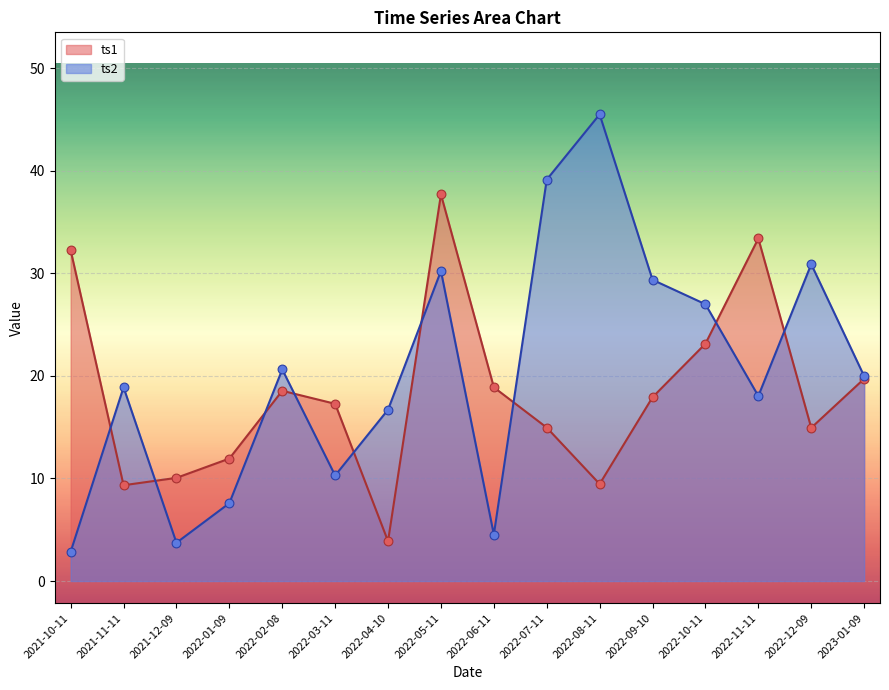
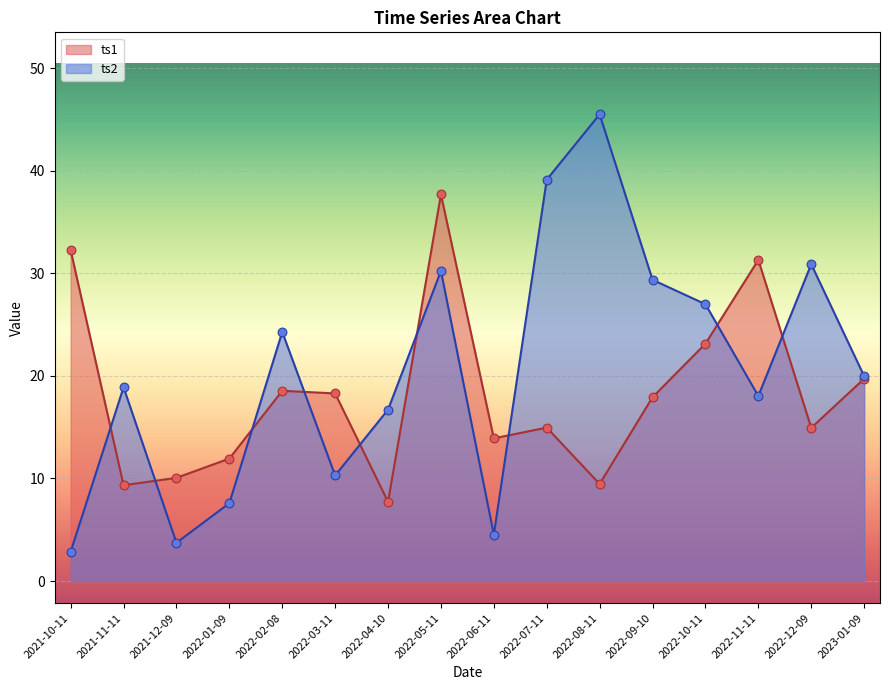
ts2, 2022-02-08: 20.6 -> 24.3
ts1, 2022-03-11: 17.3 -> 18.3
ts1, 2022-04-10: 3.9 -> 7.7
ts1, 2022-06-11: 18.9 -> 13.9
ts1, 2022-11-11: 33.4 -> 31.3
